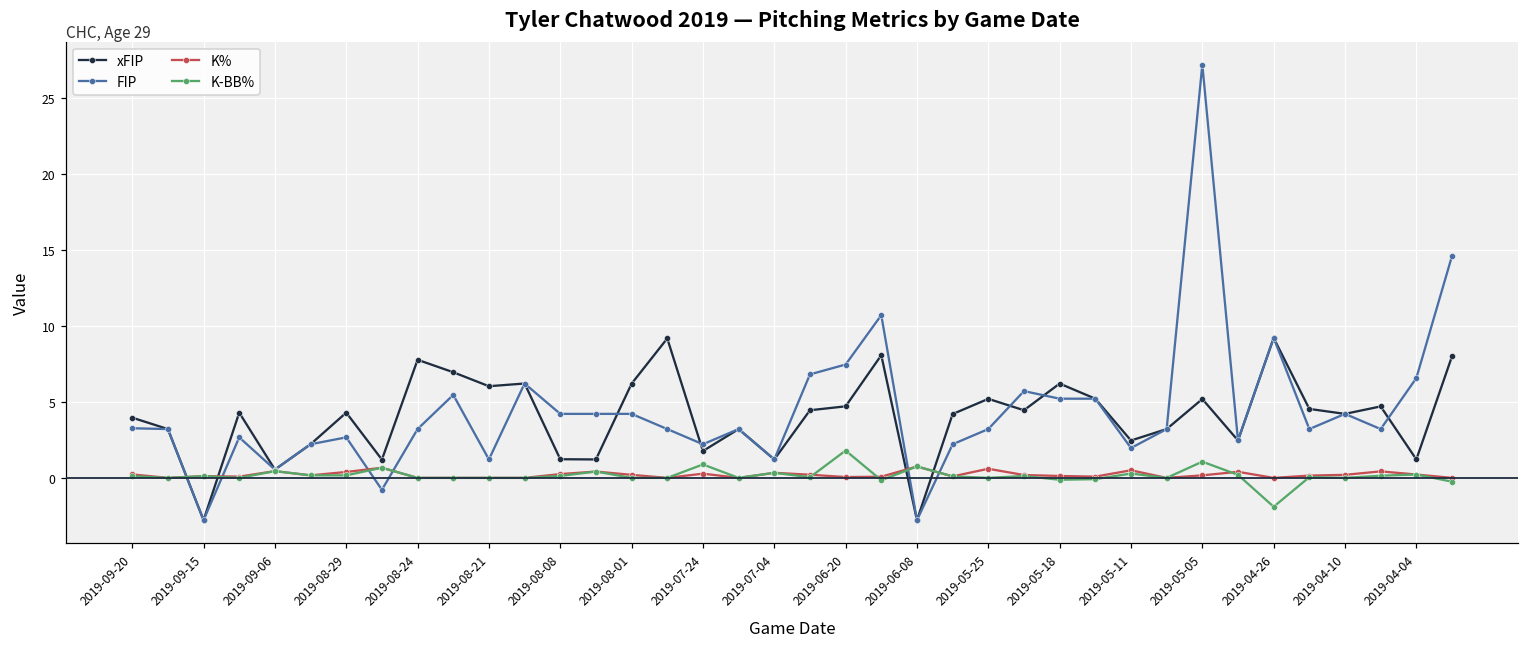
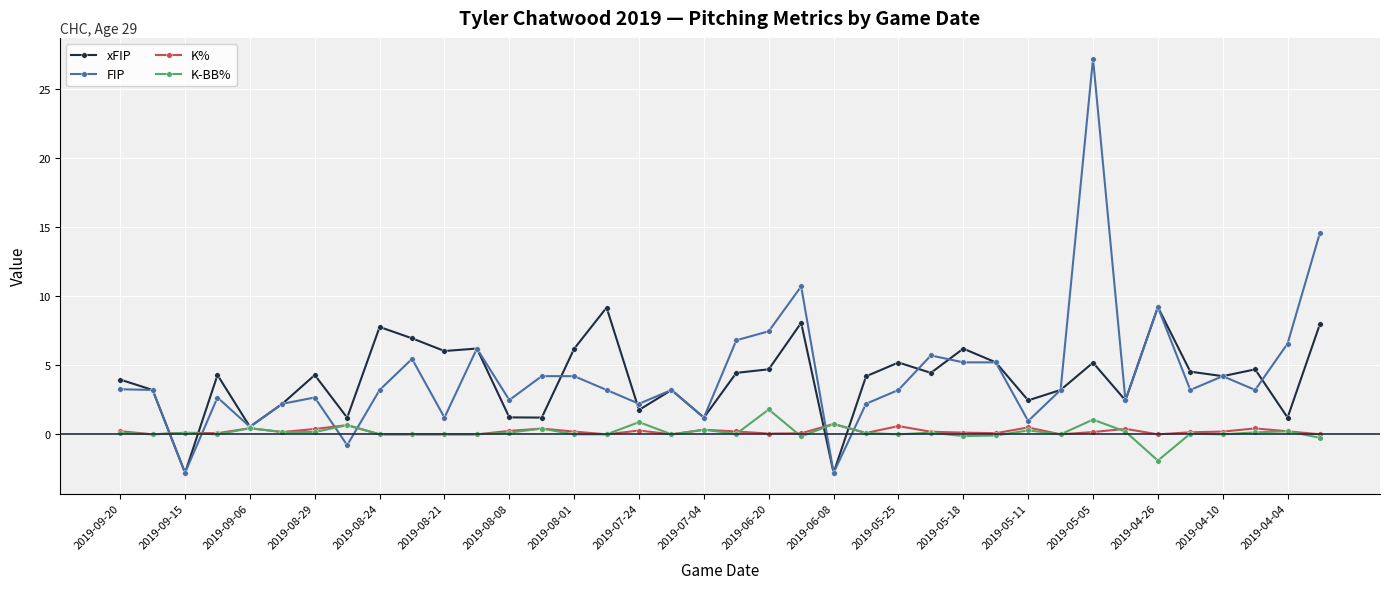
FIP, 2019-08-08: 4.2 -> 2.5
FIP, 2019-05-11: 2.0 -> 1.0
